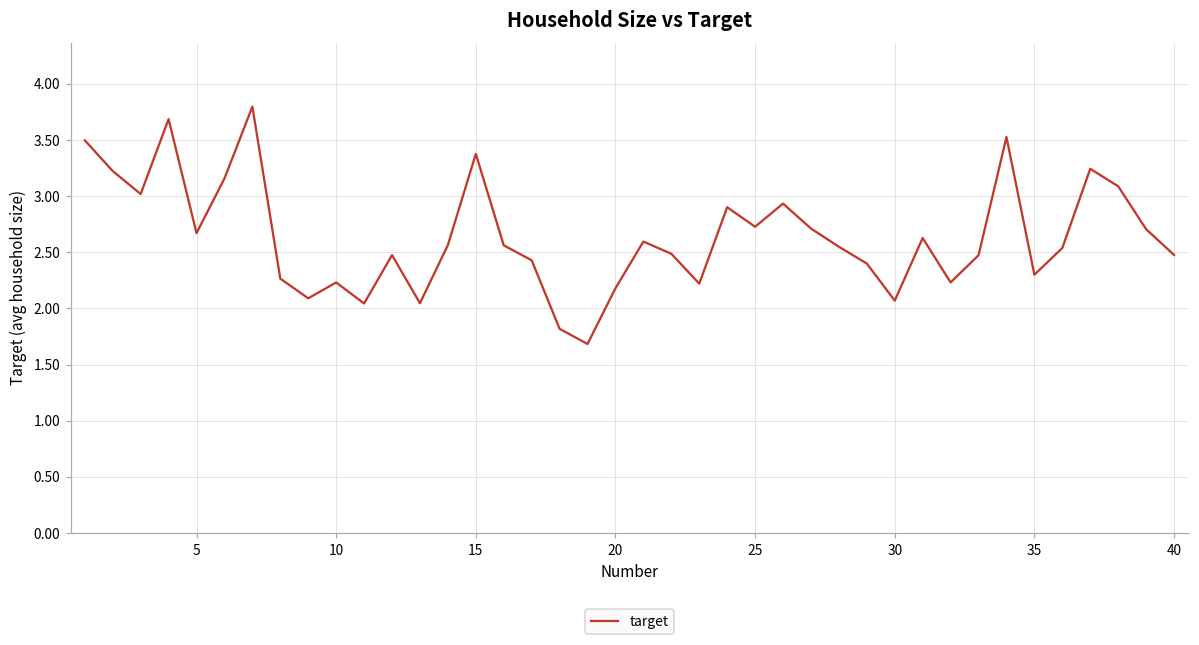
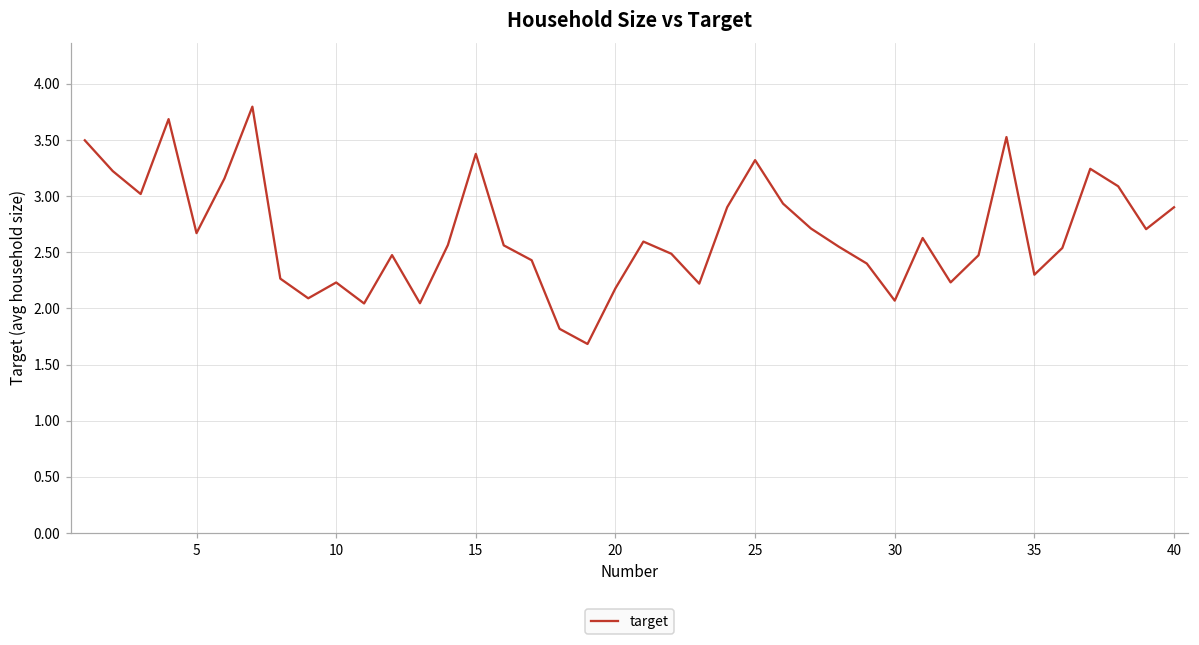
25: 2.73 -> 3.32
40: 2.48 -> 2.90
